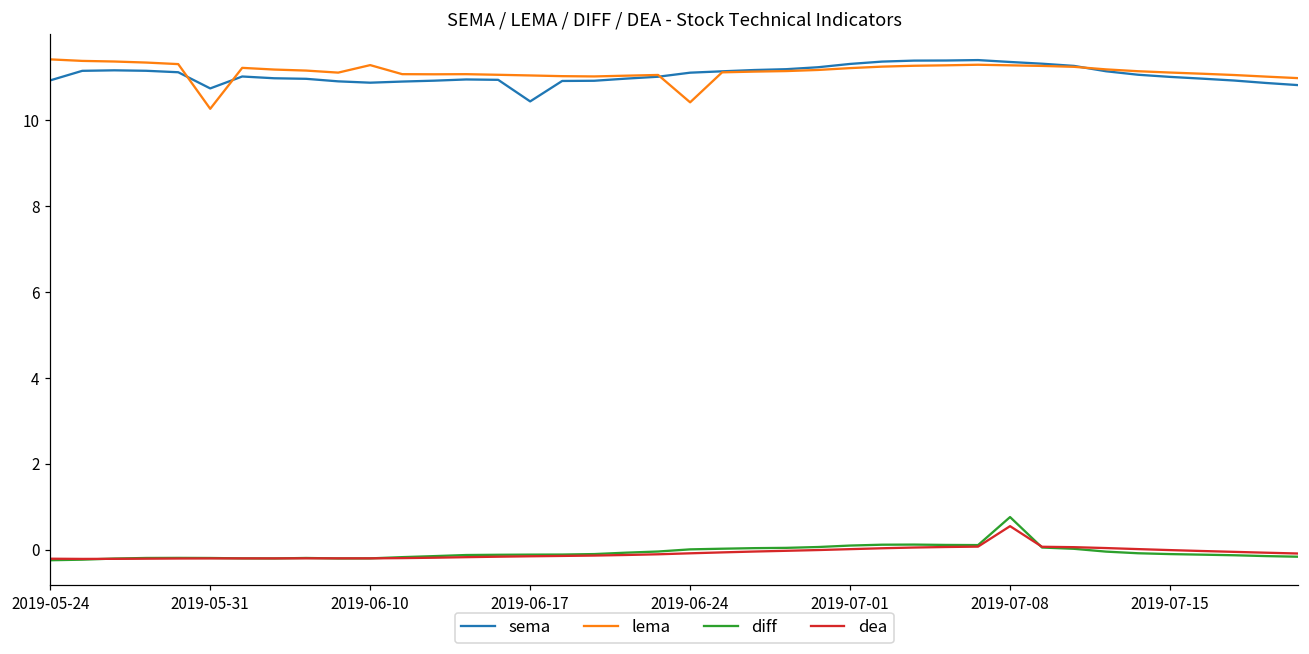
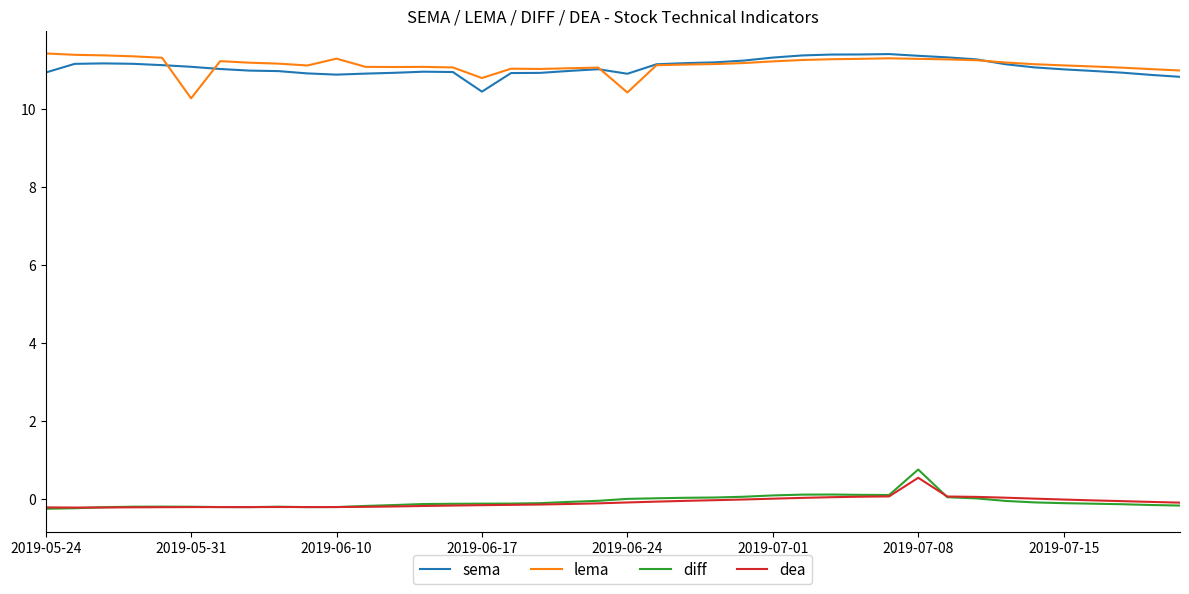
sema, 2019-05-31: 10.7 -> 11.1
lema, 2019-06-17: 11.0 -> 10.8
sema, 2019-06-24: 11.1 -> 10.9
